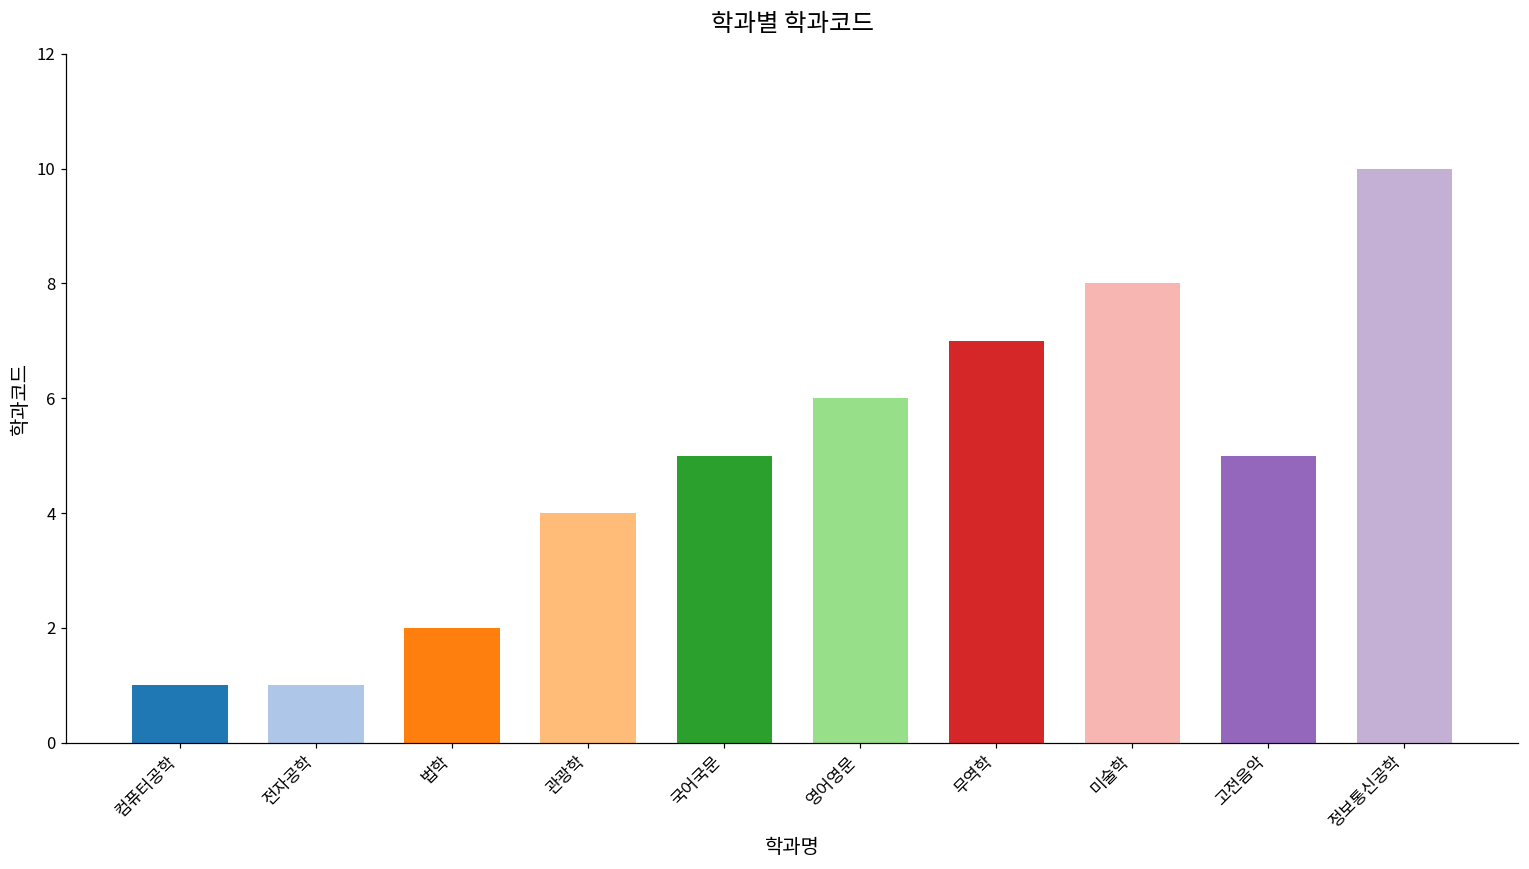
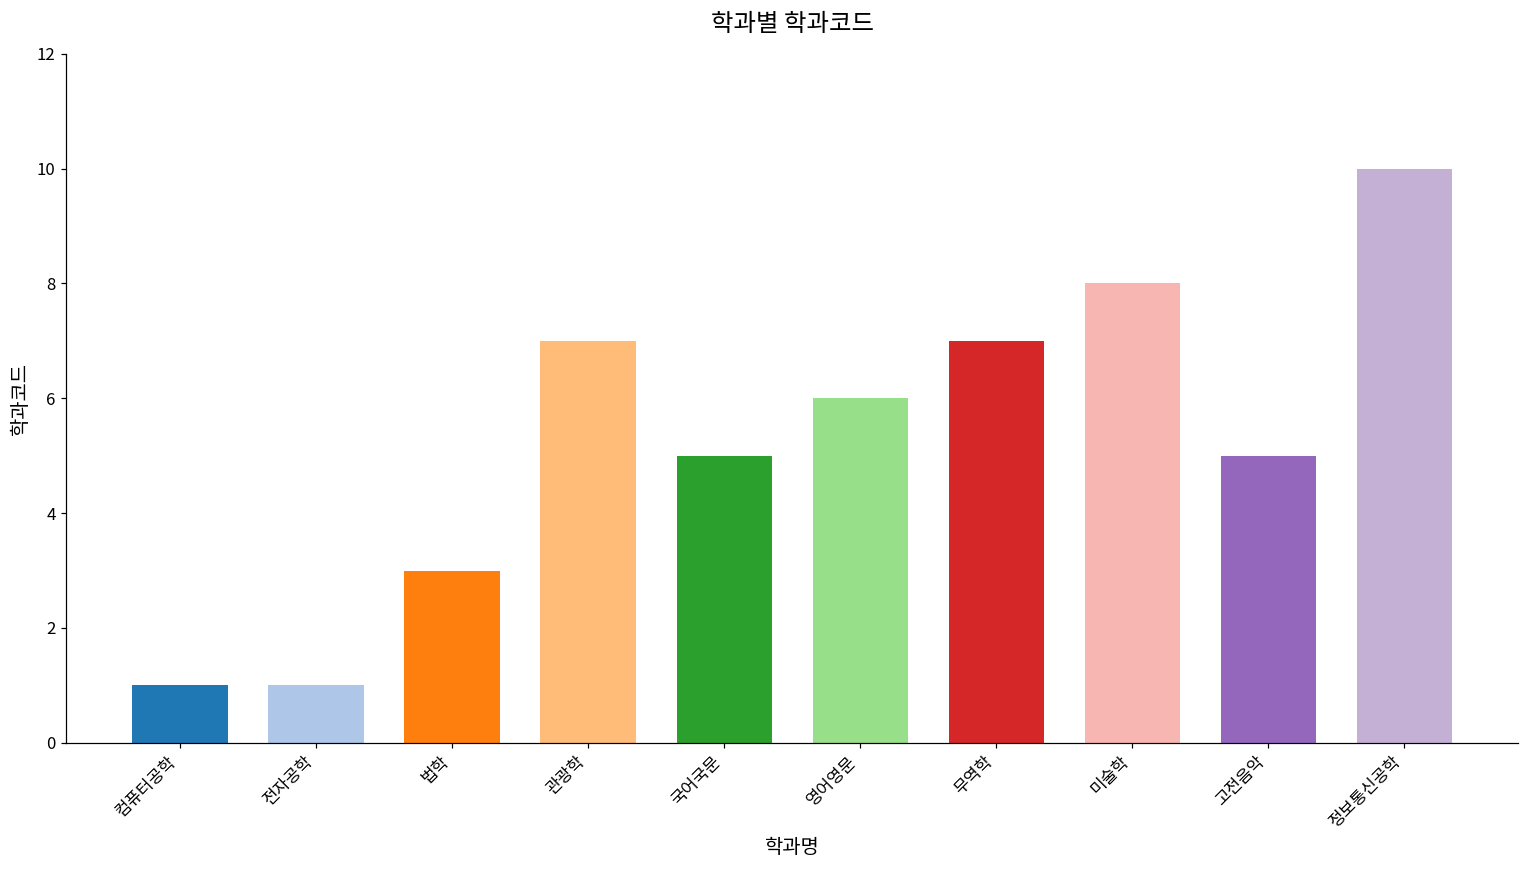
법학: 2 -> 3
관광학: 4 -> 7
